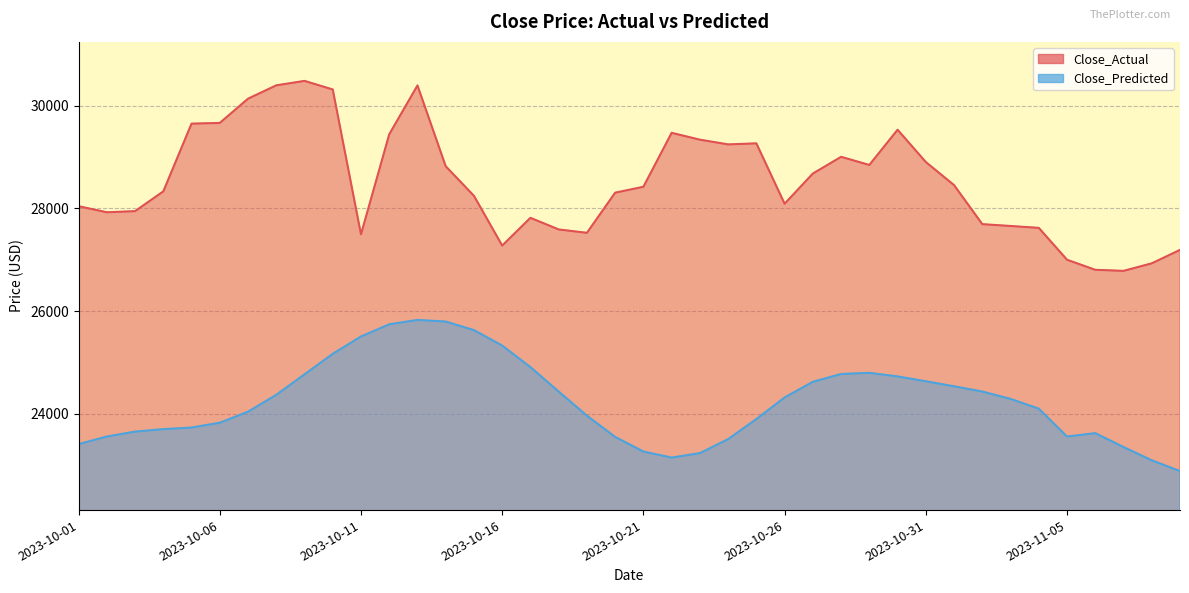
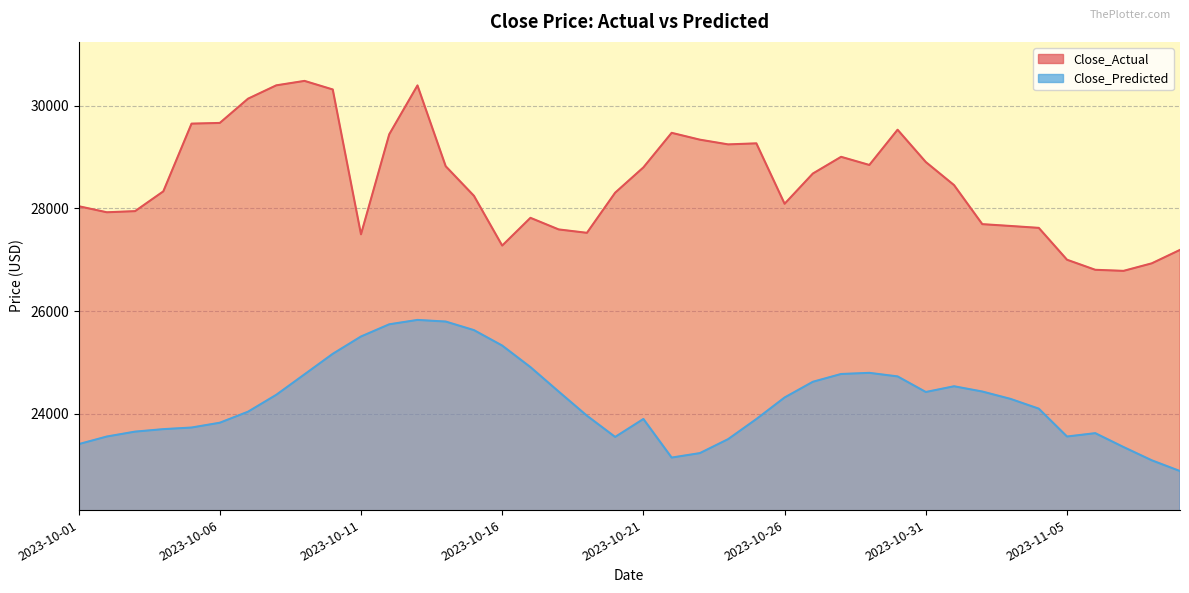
Close_Actual, 2023-10-21: 28400 -> 28800
Close_Predicted, 2023-10-21: 23300 -> 23900
Close_Predicted, 2023-10-31: 24600 -> 24400
